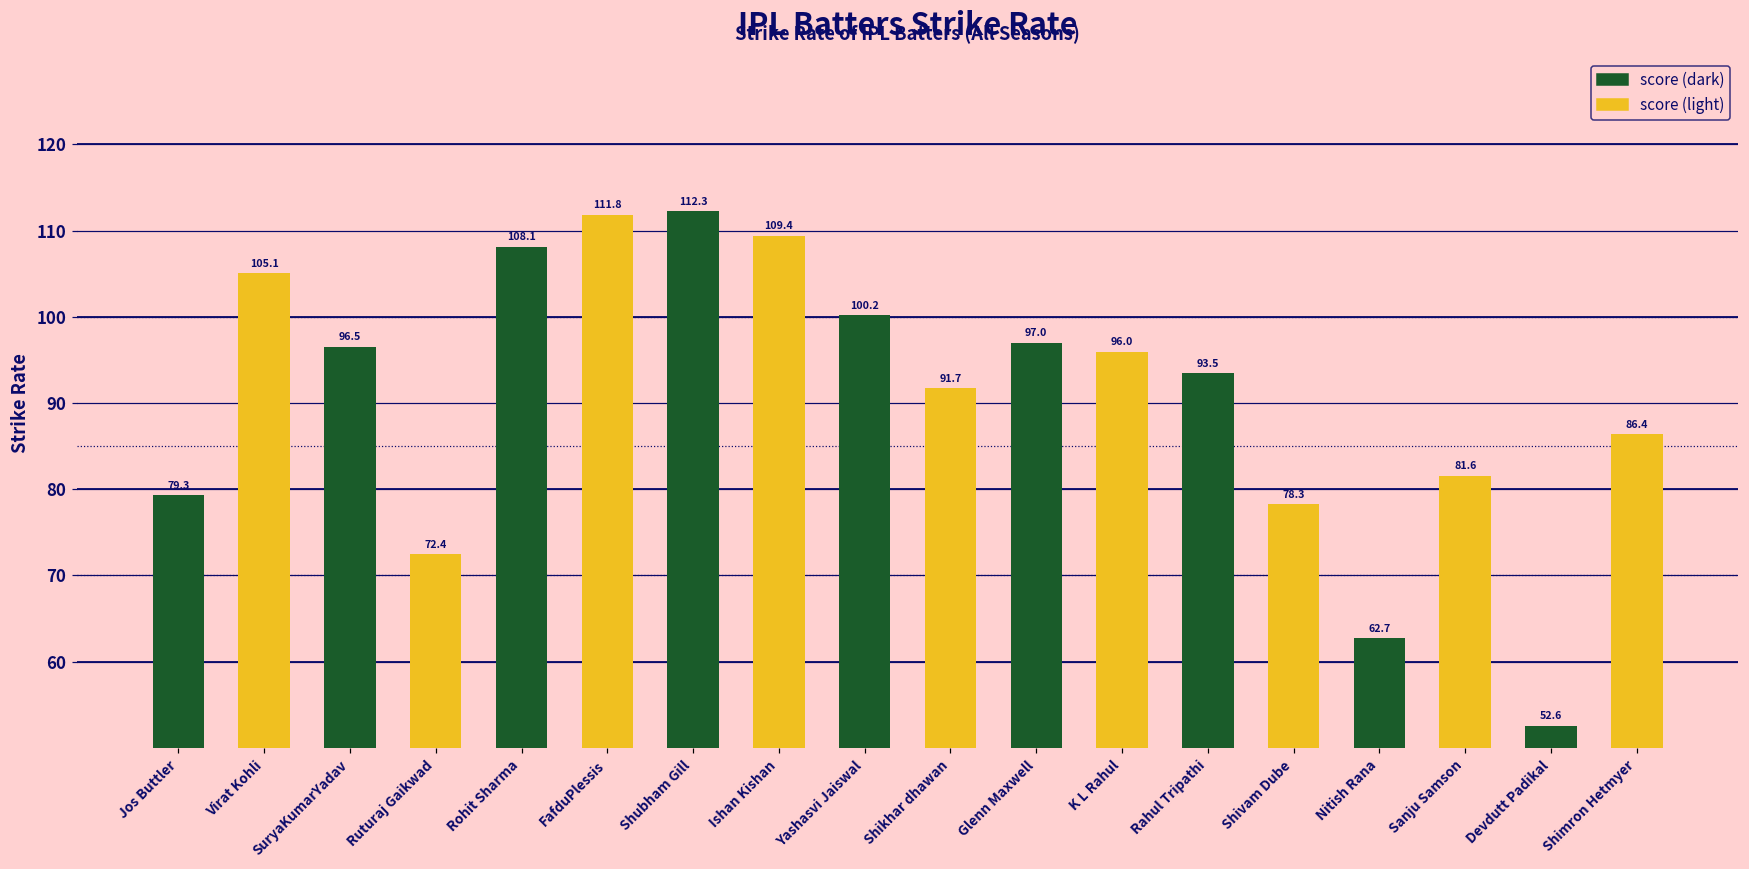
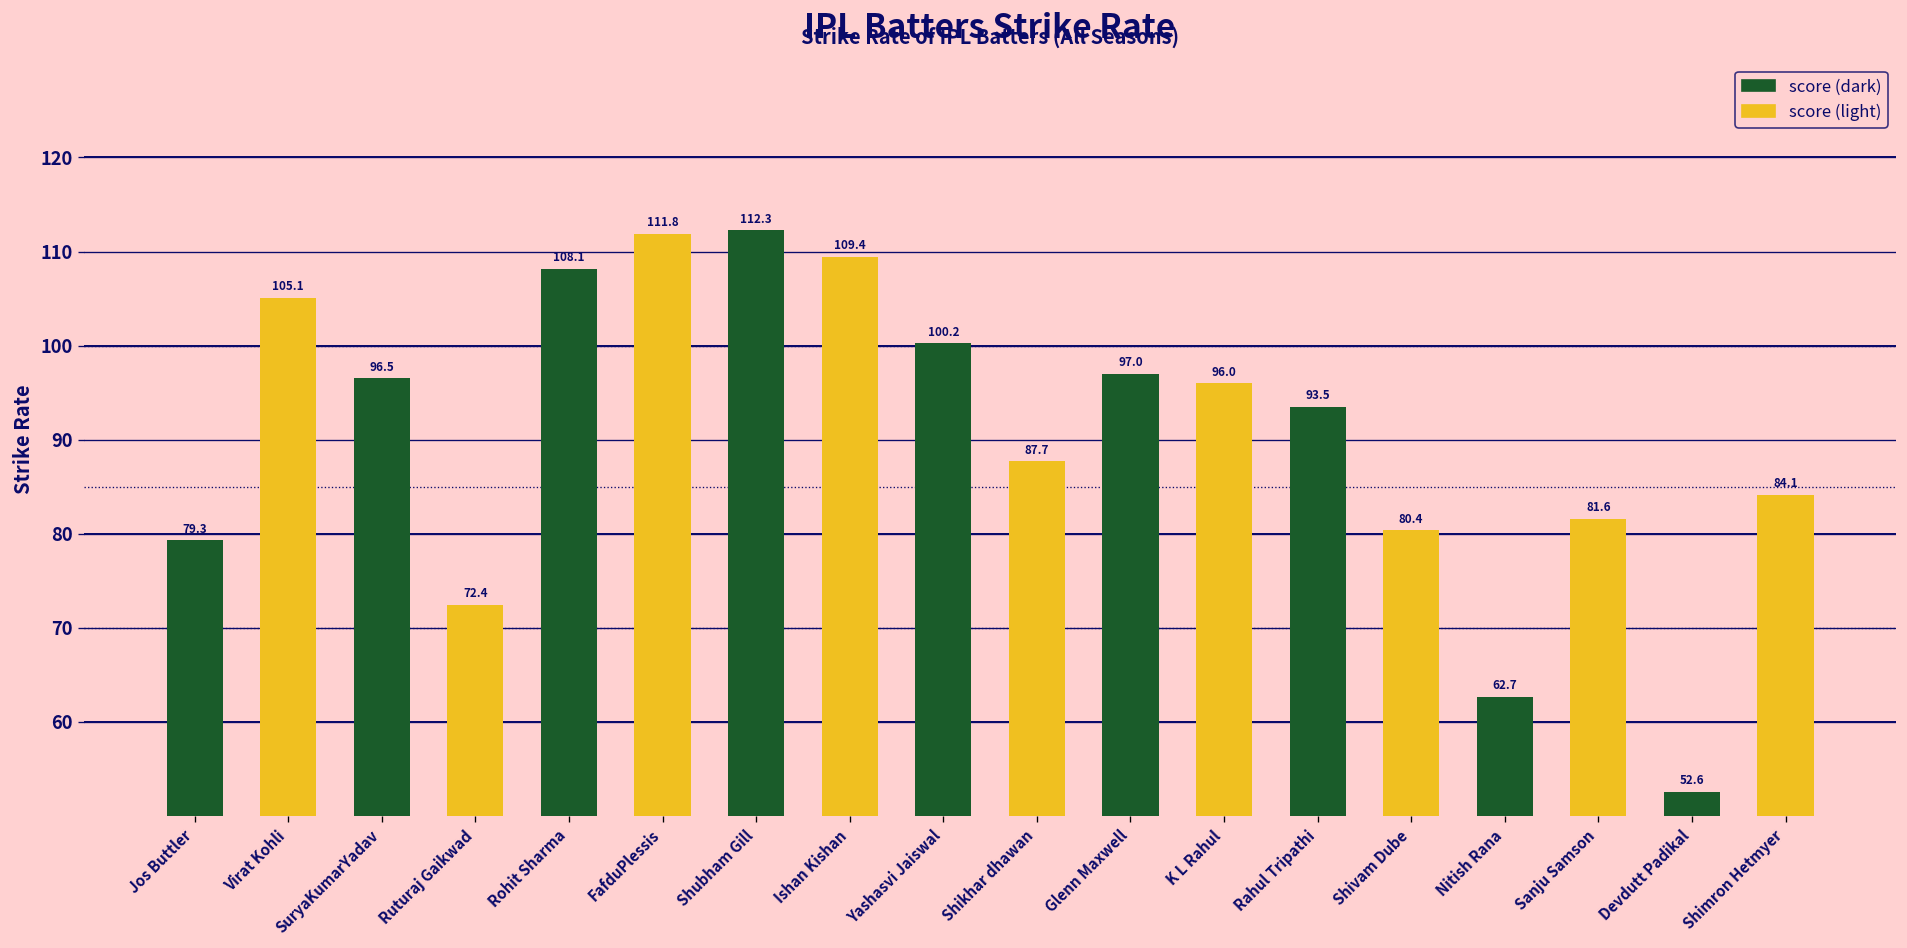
Shikhar dhawan: 91.7 -> 87.7
Shivam Dube: 78.3 -> 80.4
Shimron Hetmyer: 86.4 -> 84.1
